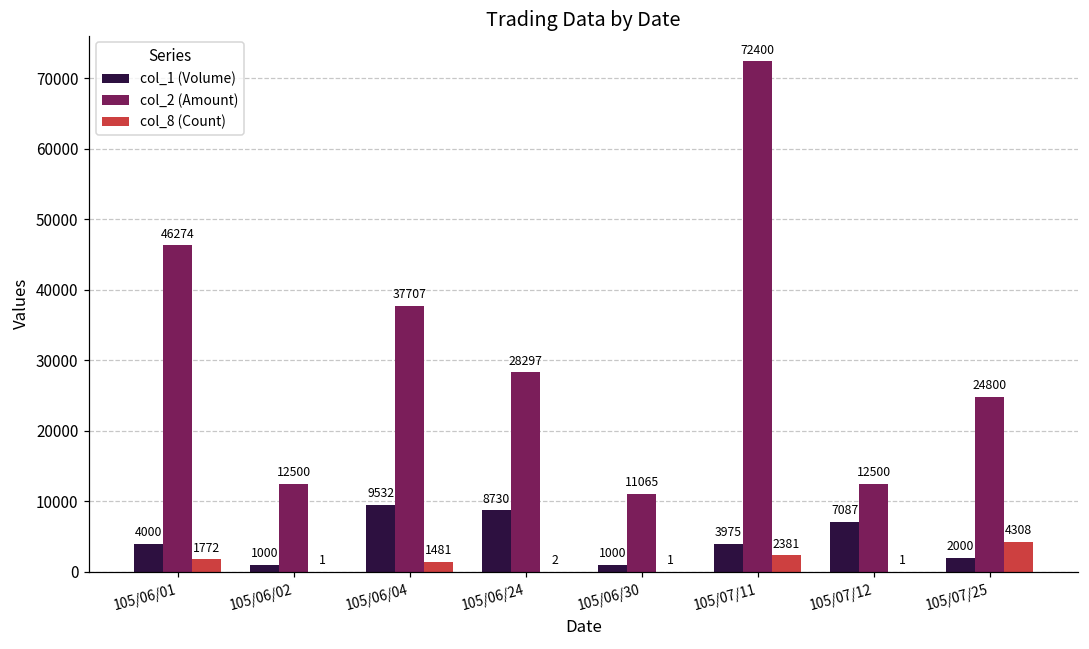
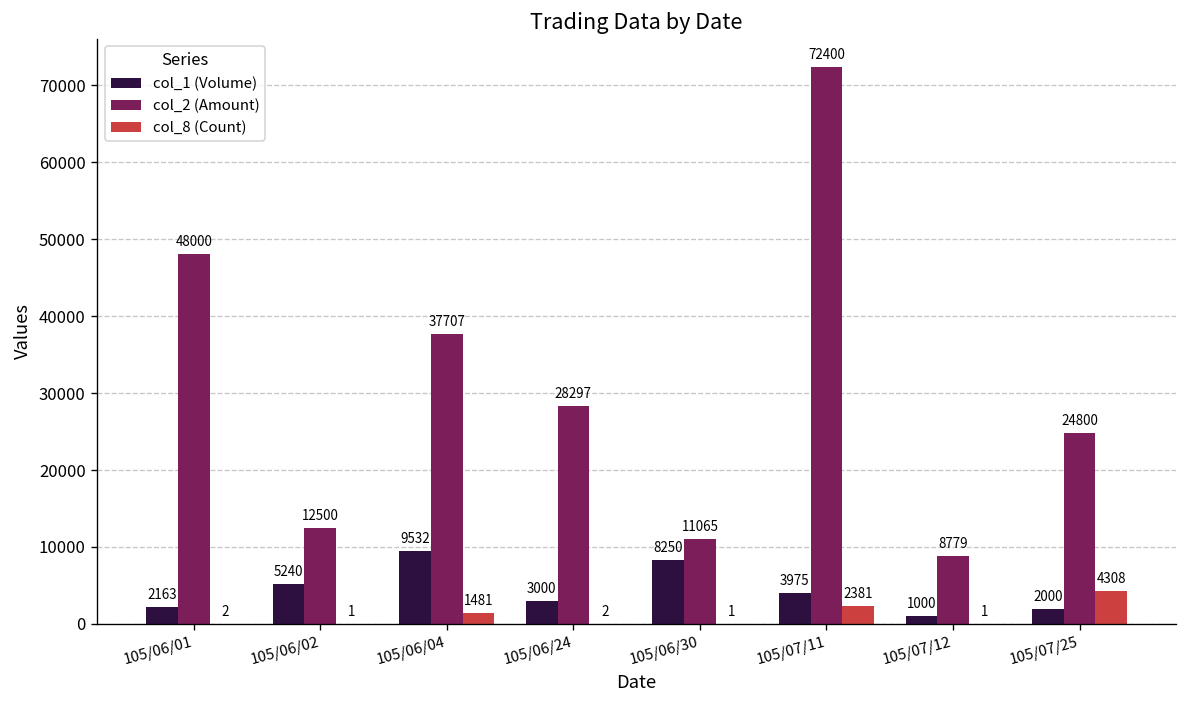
col_1 (Volume), 105/06/01: 4000 -> 2163
col_2 (Amount), 105/06/01: 46274 -> 48000
col_8 (Count), 105/06/01: 1772 -> 2
col_1 (Volume), 105/06/02: 1000 -> 5240
col_1 (Volume), 105/06/24: 8730 -> 3000
col_1 (Volume), 105/06/30: 1000 -> 8250
col_1 (Volume), 105/07/12: 7087 -> 1000
col_2 (Amount), 105/07/12: 12500 -> 8779
